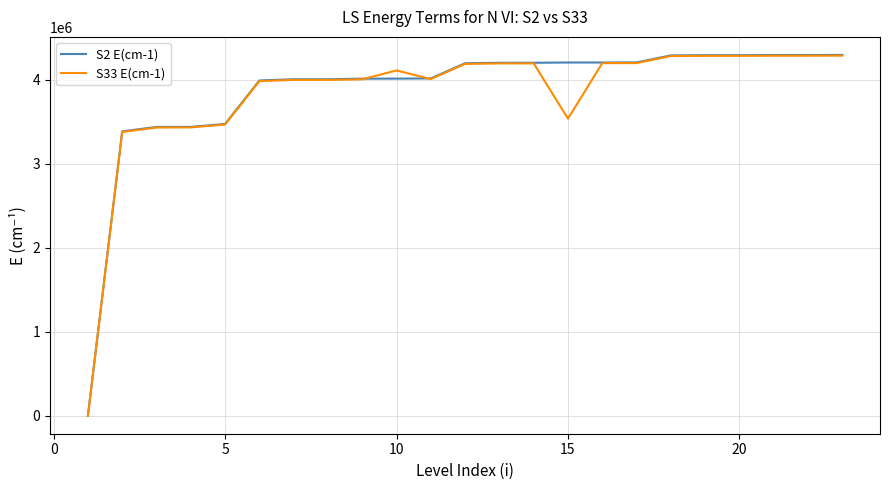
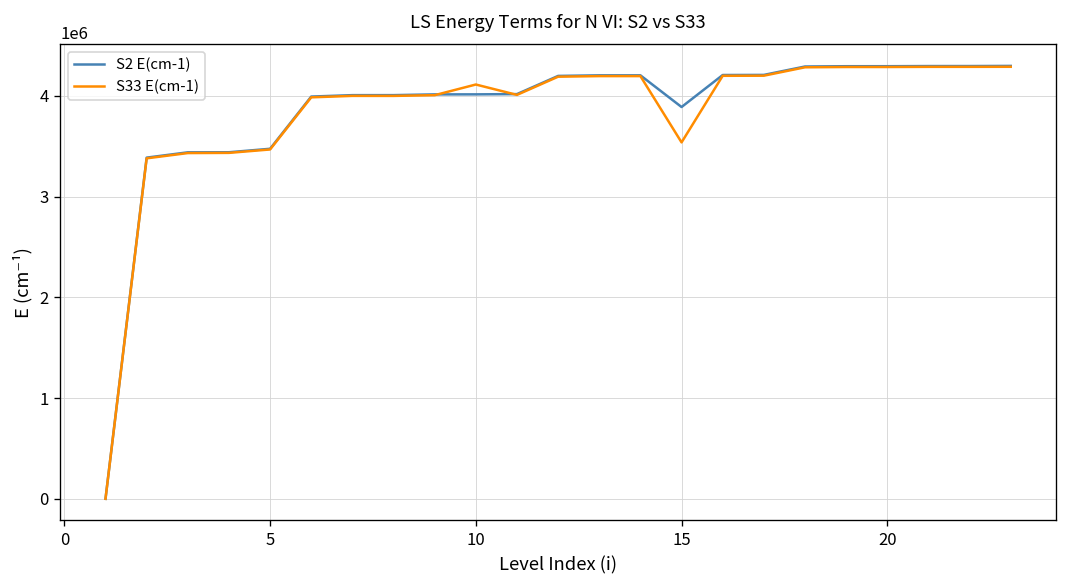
S2 E(cm-1), 15: 4200000 -> 3900000
